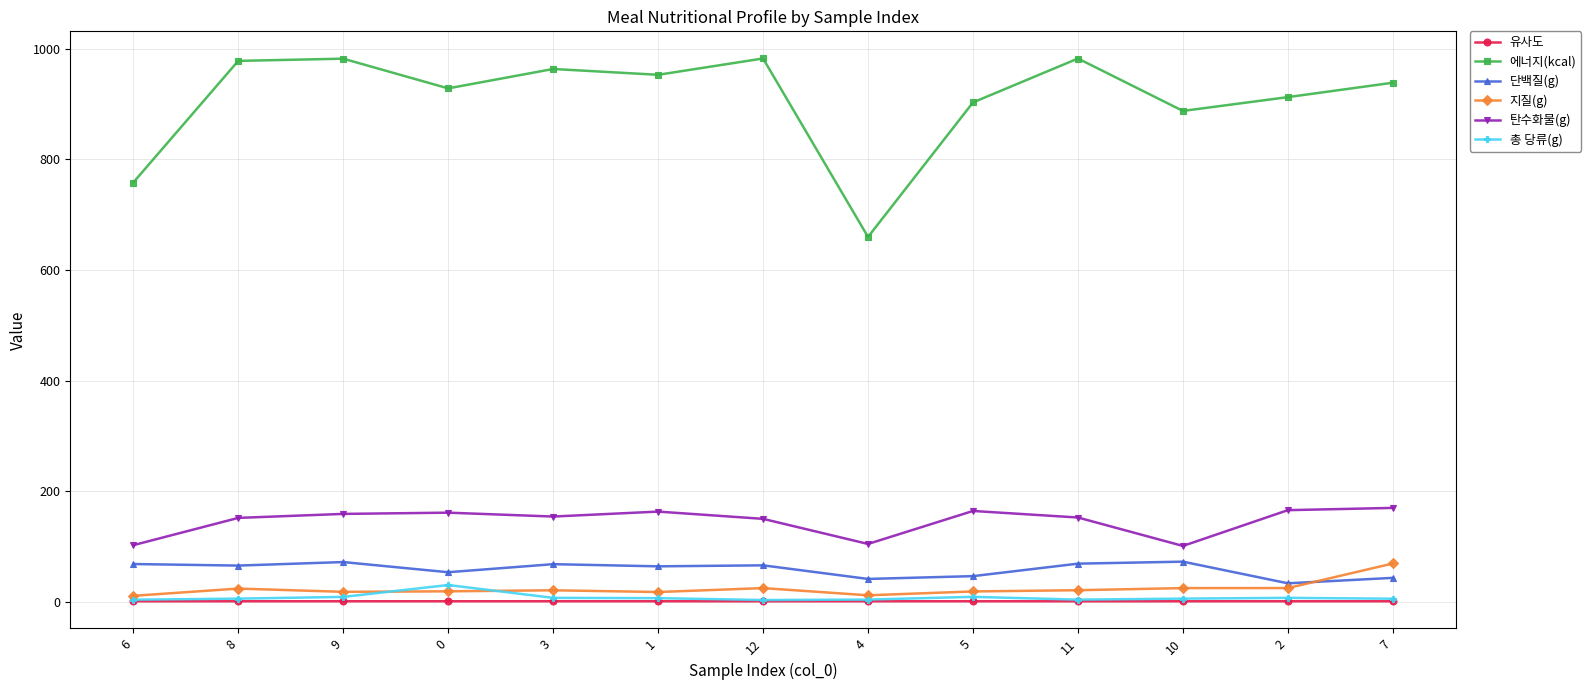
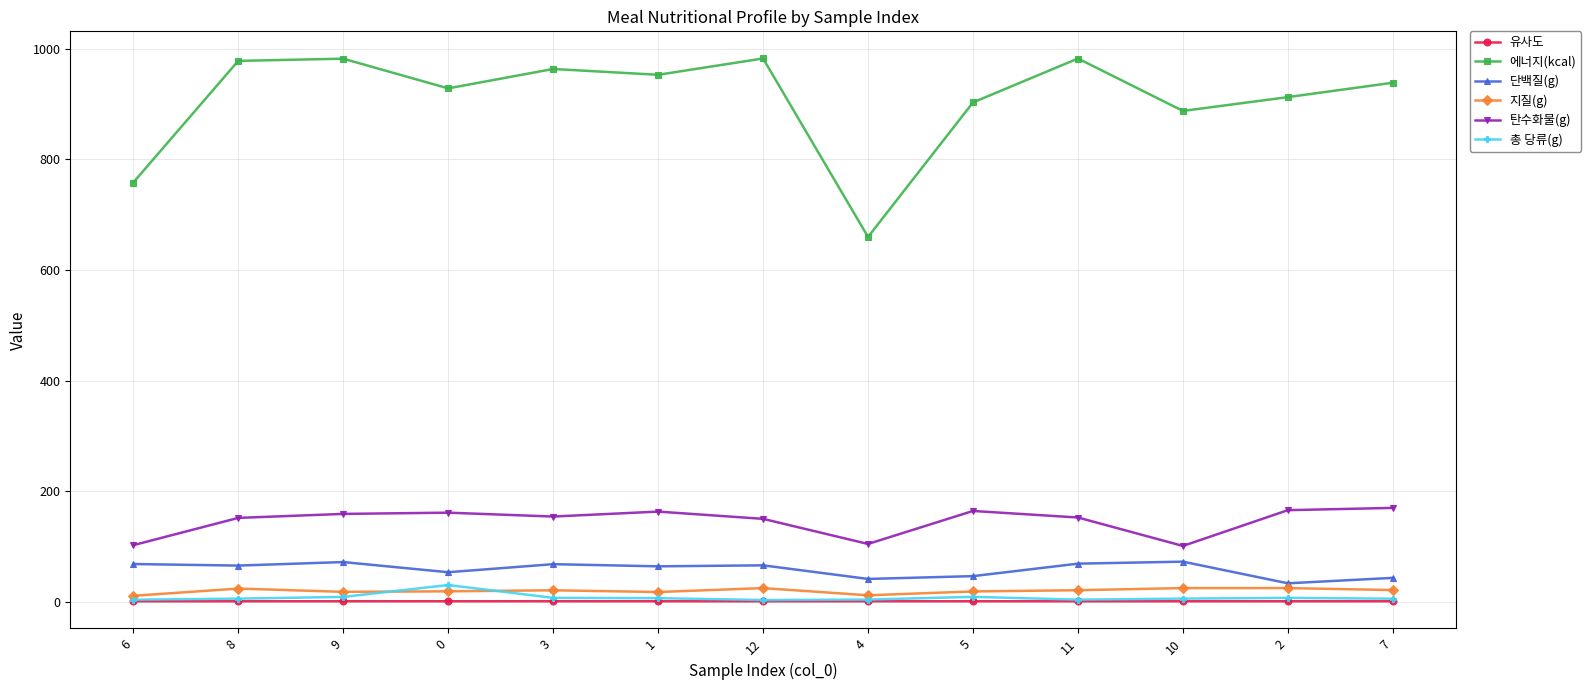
지질(g), 7: 70 -> 20
